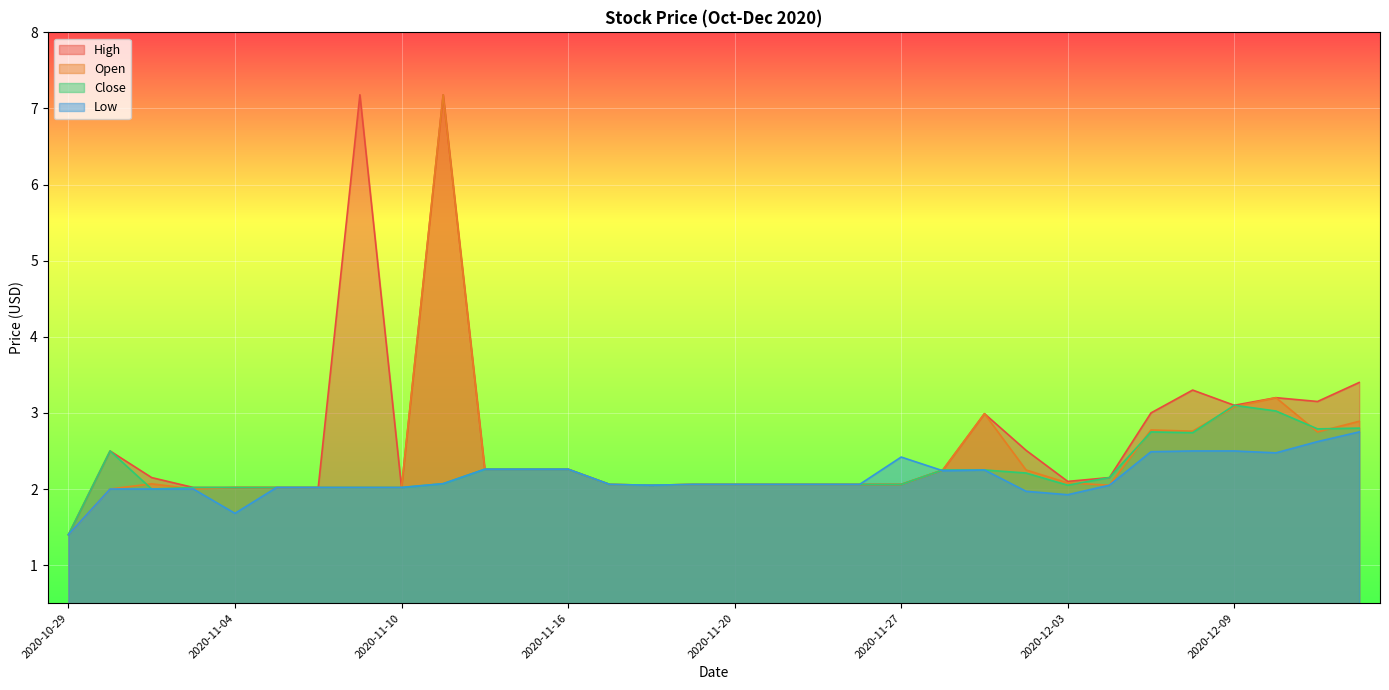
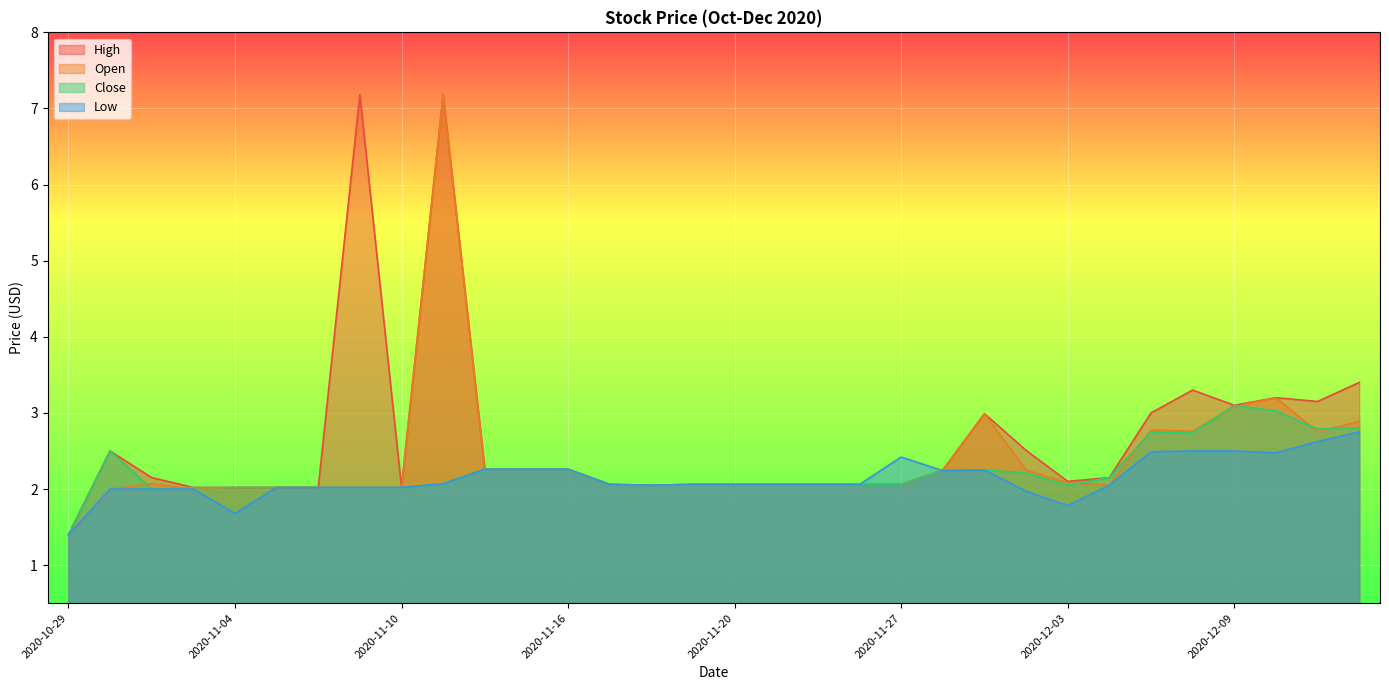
Low, 2020-12-03: 1.9 -> 1.8
